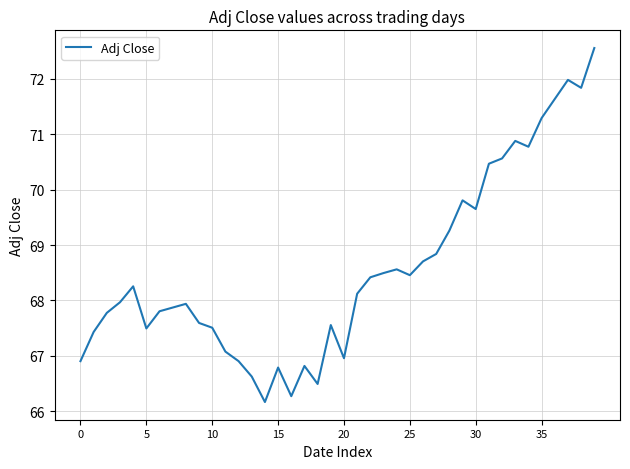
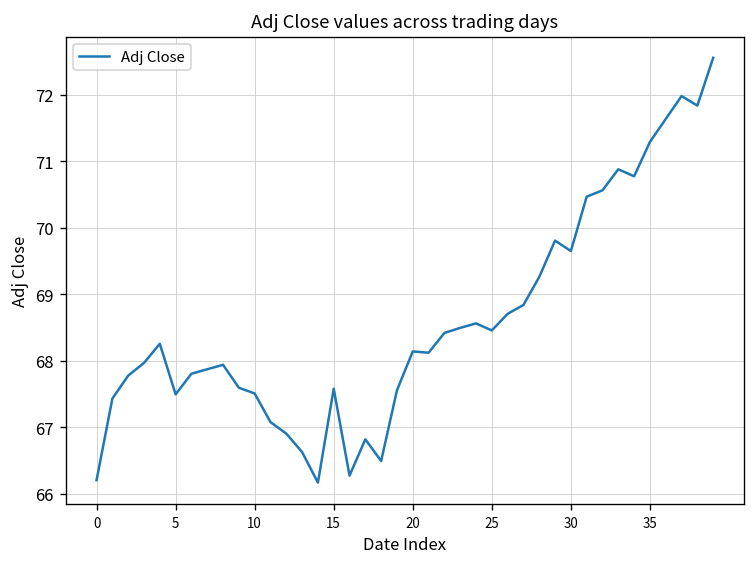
0: 66.9 -> 66.2
15: 66.8 -> 67.6
20: 67.0 -> 68.1
